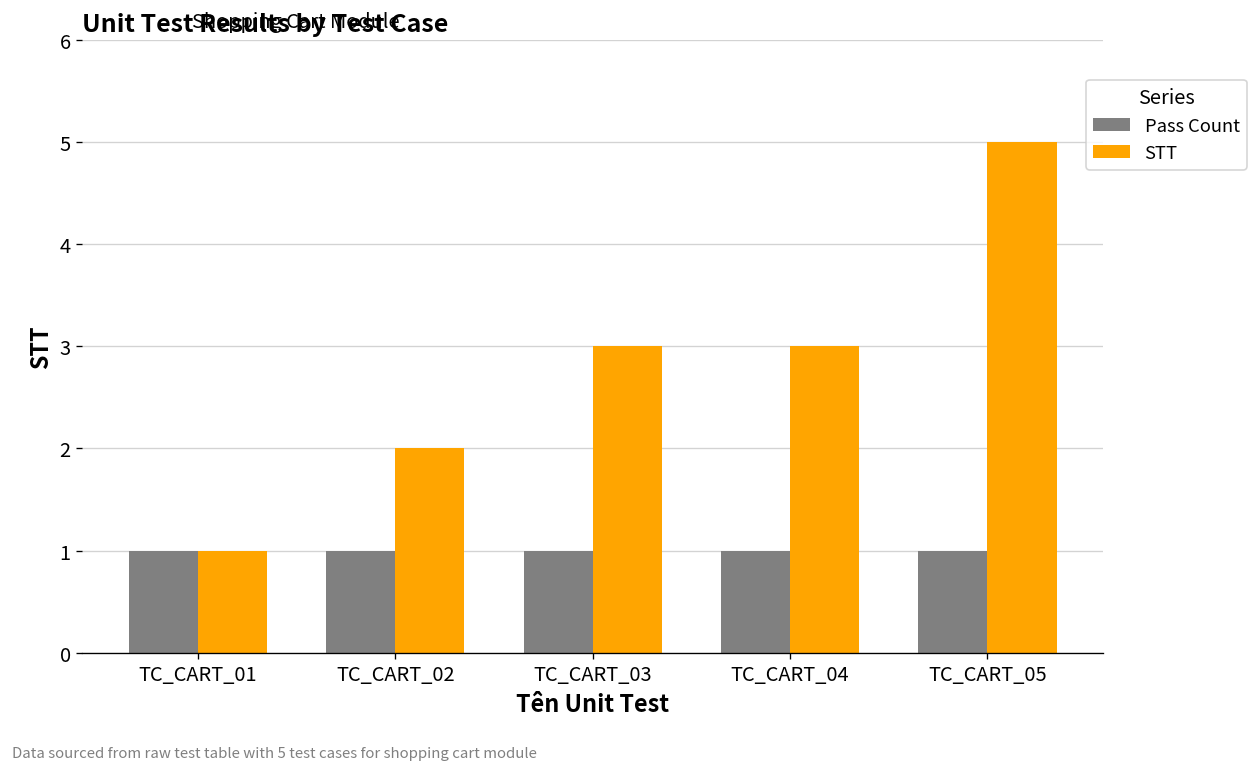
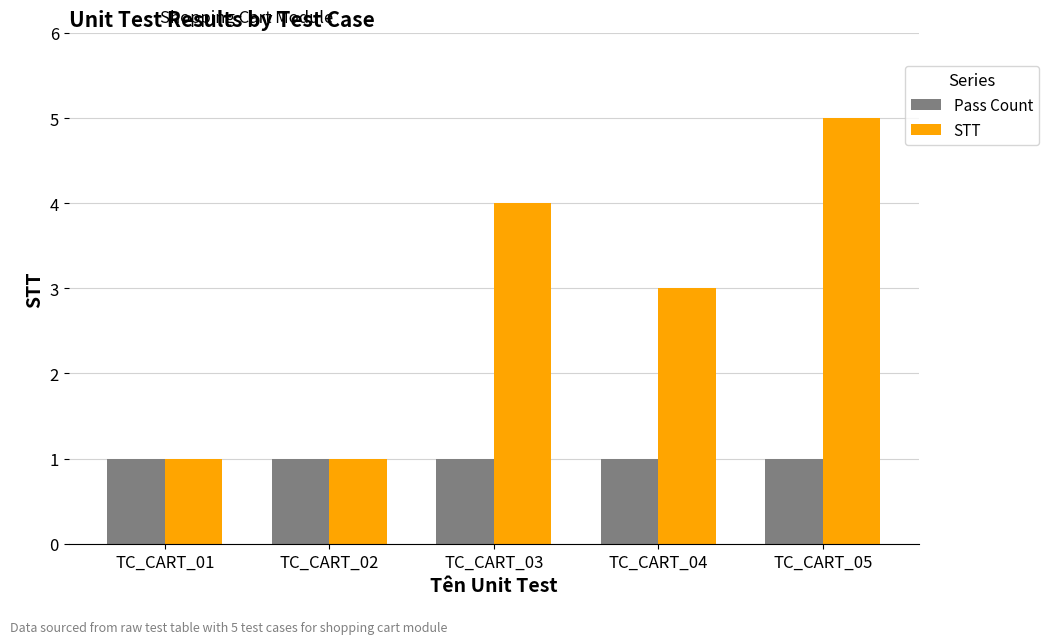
STT, TC_CART_02: 2 -> 1
STT, TC_CART_03: 3 -> 4
